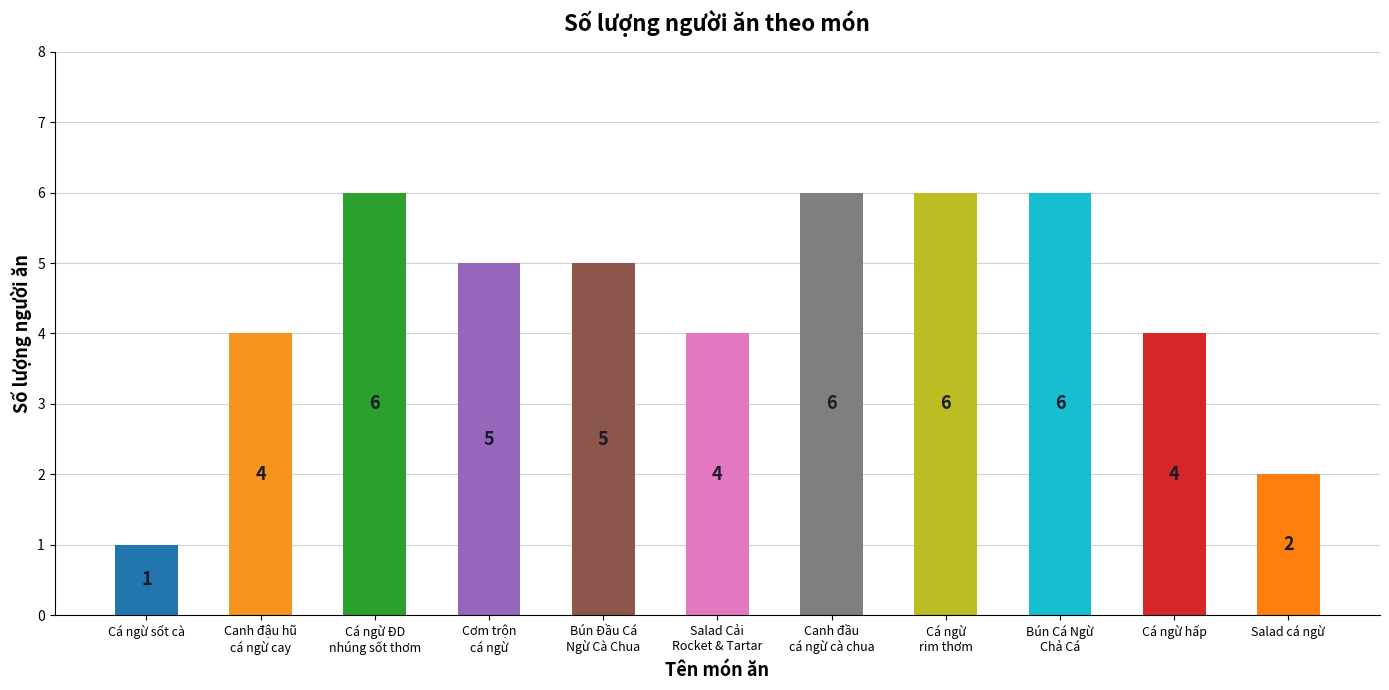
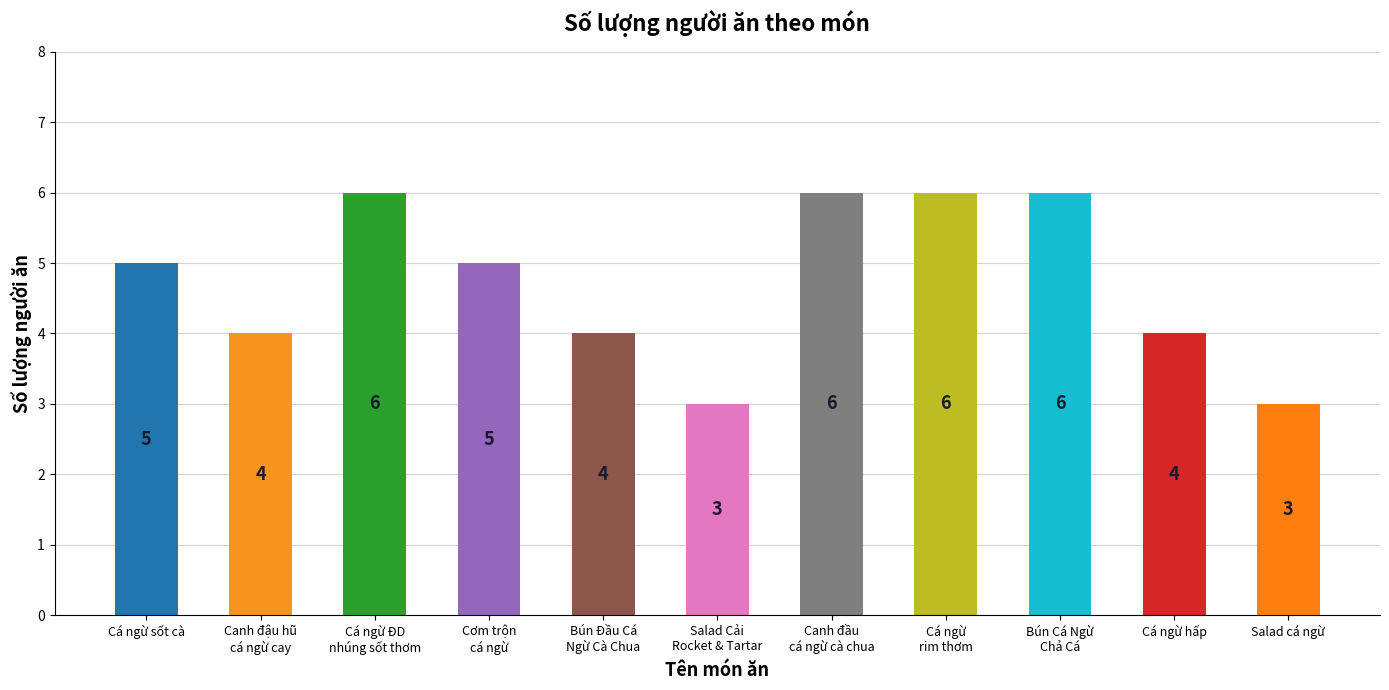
Cá ngừ sốt cà: 1 -> 5
Bún Đầu Cá Ngừ Cà Chua: 5 -> 4
Salad Cải Rocket & Tartar: 4 -> 3
Salad cá ngừ: 2 -> 3
